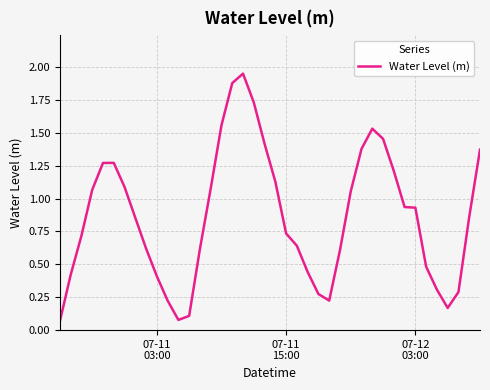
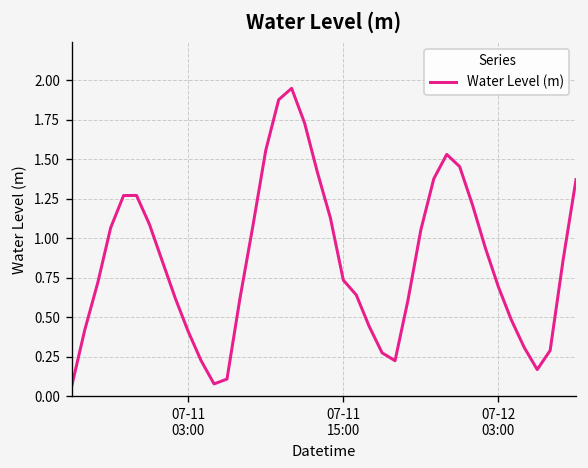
07-12 03:00: 0.93 -> 0.69
